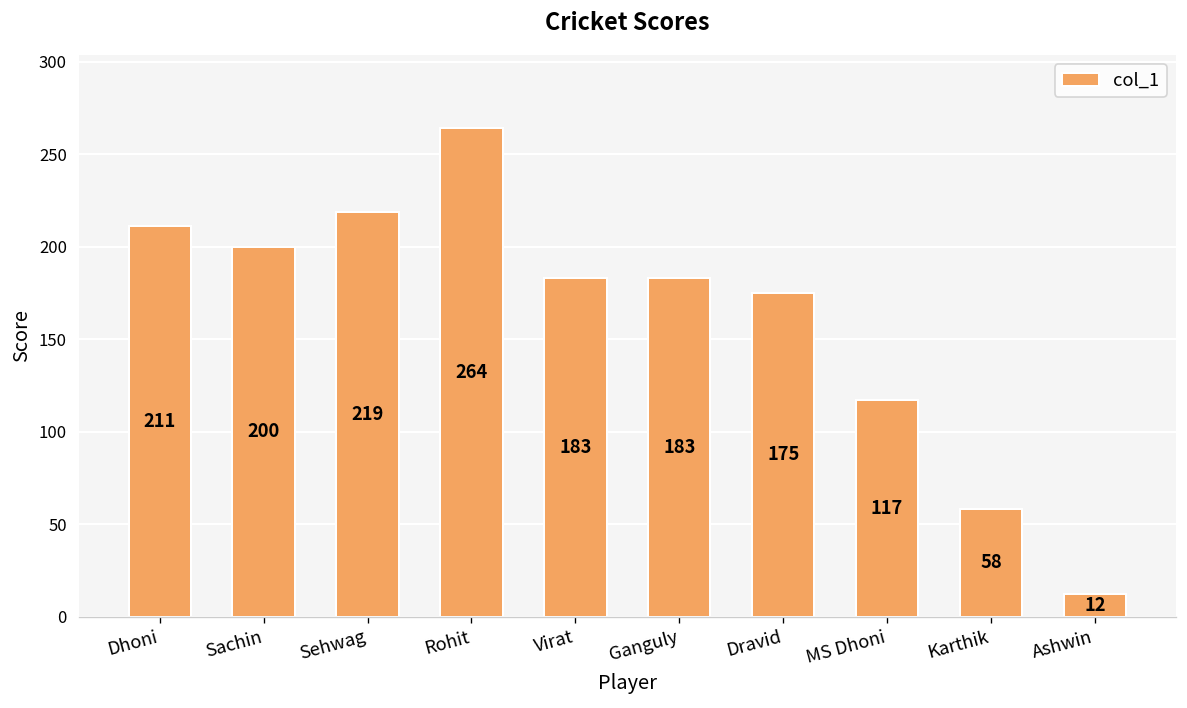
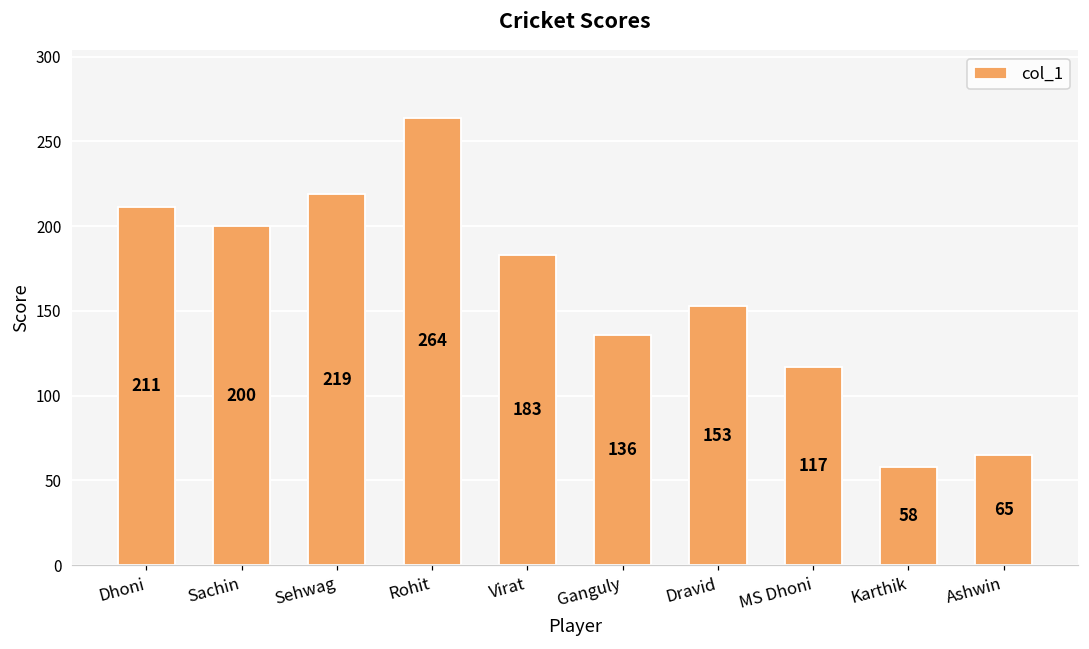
Ganguly: 183 -> 136
Dravid: 175 -> 153
Ashwin: 12 -> 65
